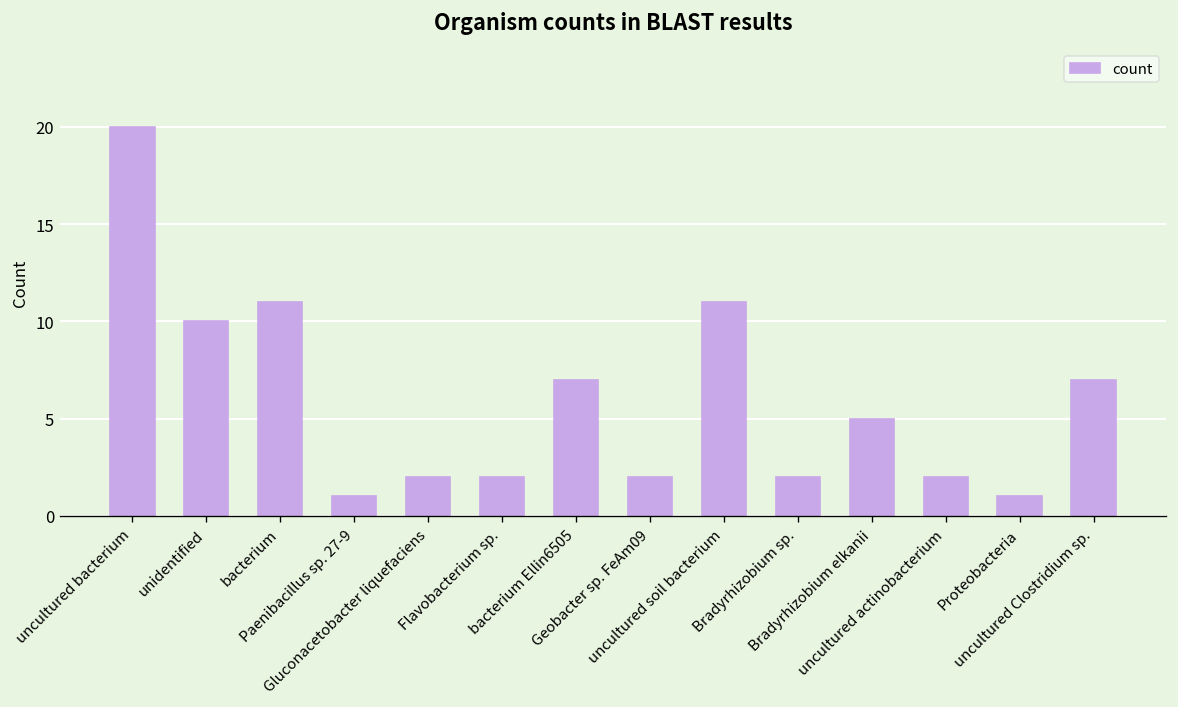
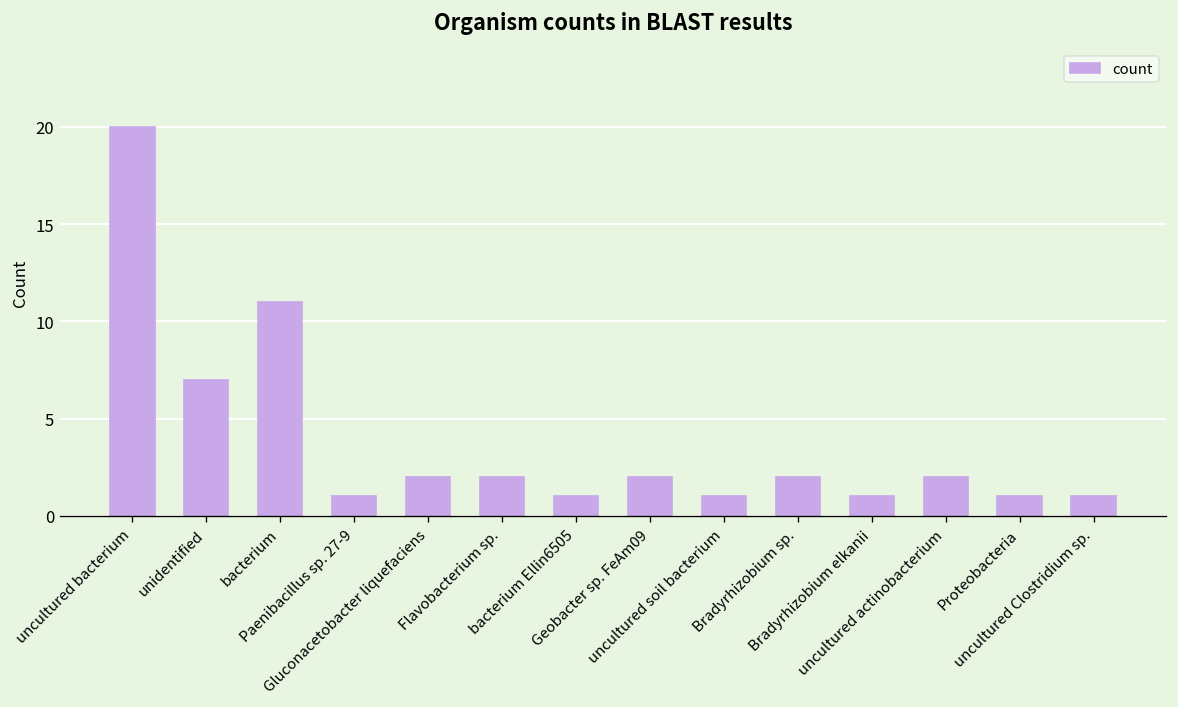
unidentified: 10 -> 7
bacterium Ellin6505: 7 -> 1
uncultured soil bacterium: 11 -> 1
Bradyrhizobium elkanii: 5 -> 1
uncultured Clostridium sp.: 7 -> 1
